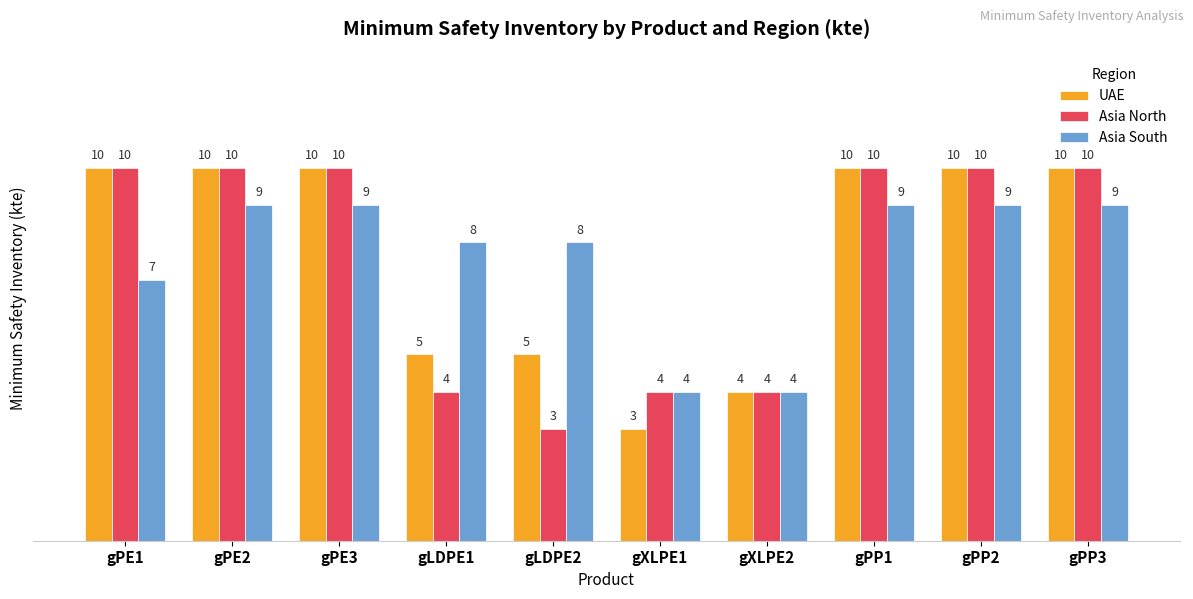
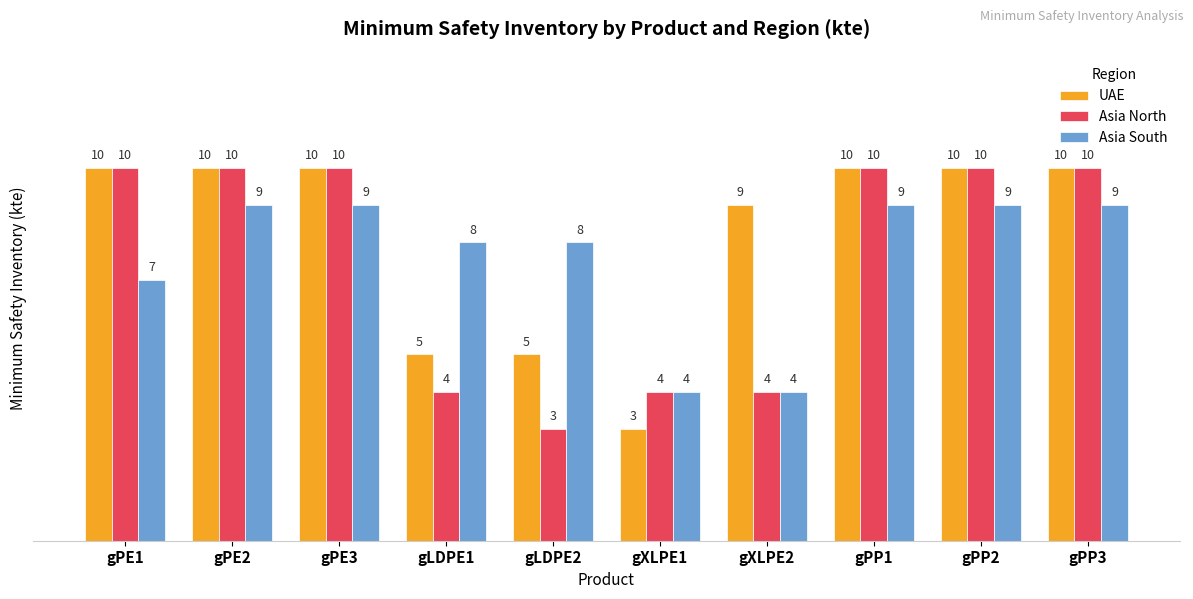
UAE, gXLPE2: 4 -> 9
